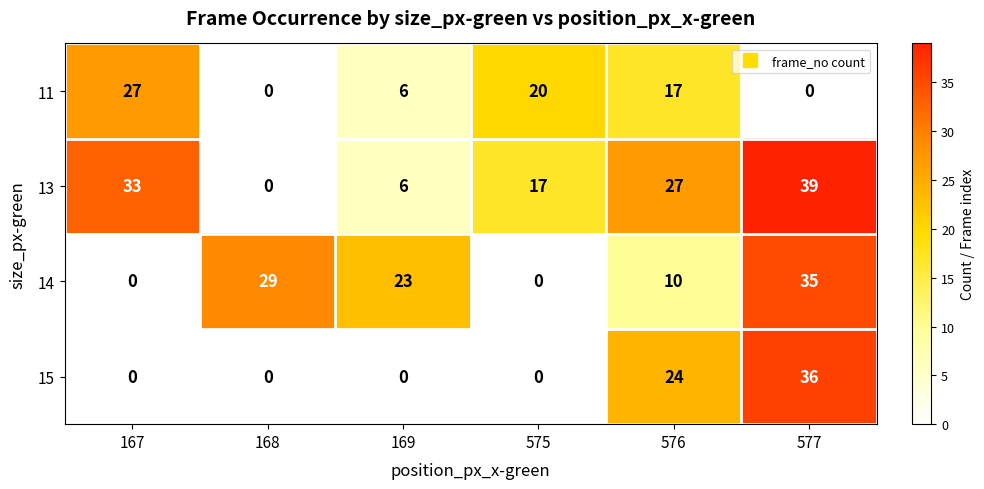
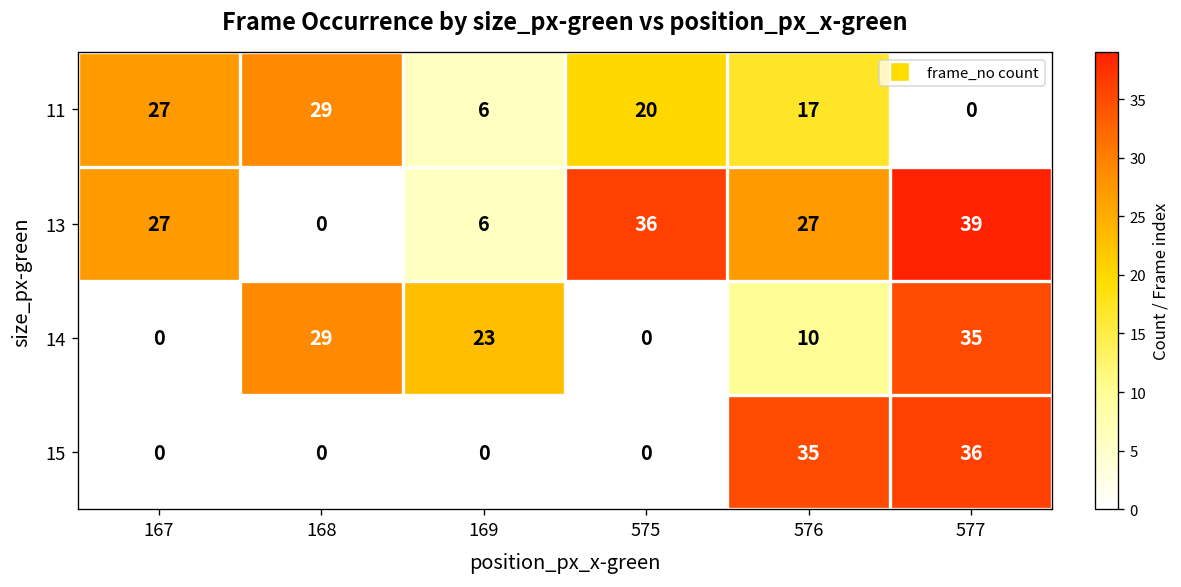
11, 168: 0 -> 29
13, 167: 33 -> 27
13, 575: 17 -> 36
15, 576: 24 -> 35
